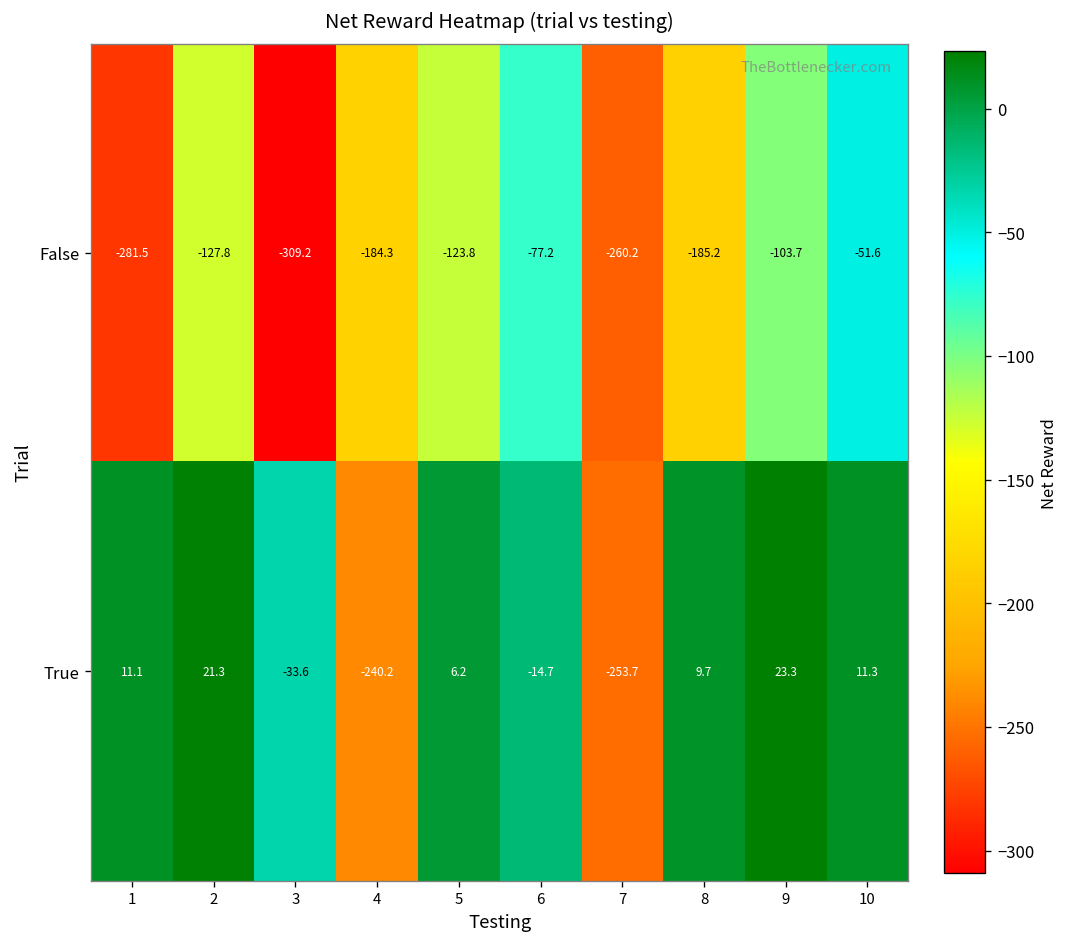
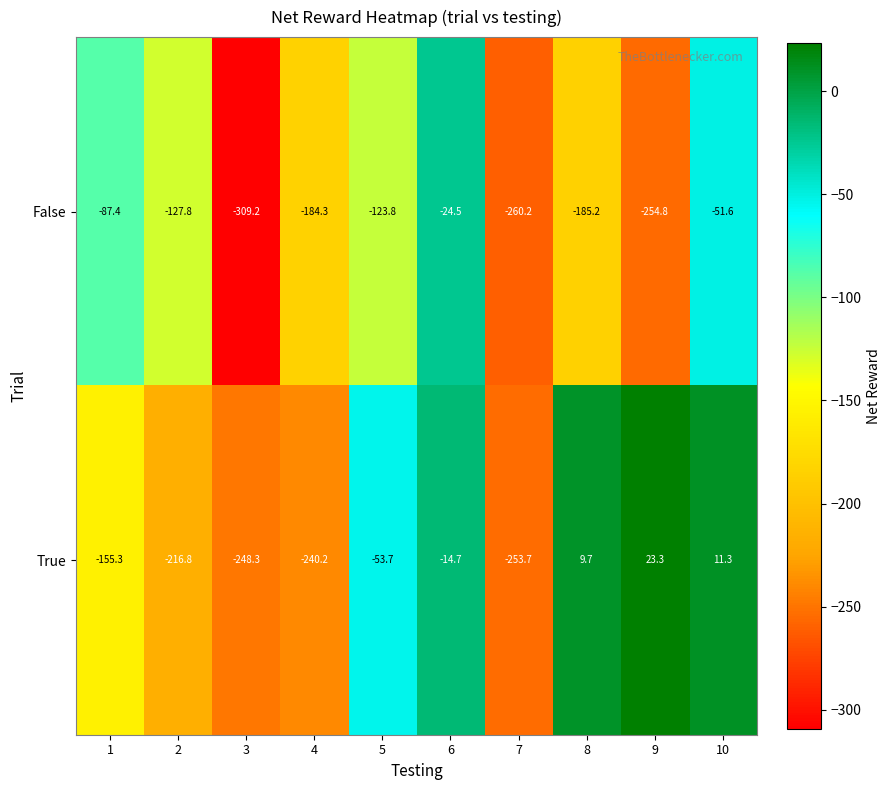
False, 1: -281.5 -> -87.4
False, 6: -77.2 -> -24.5
False, 9: -103.7 -> -254.8
True, 1: 11.1 -> -155.3
True, 2: 21.3 -> -216.8
True, 3: -33.6 -> -248.3
True, 5: 6.2 -> -53.7
